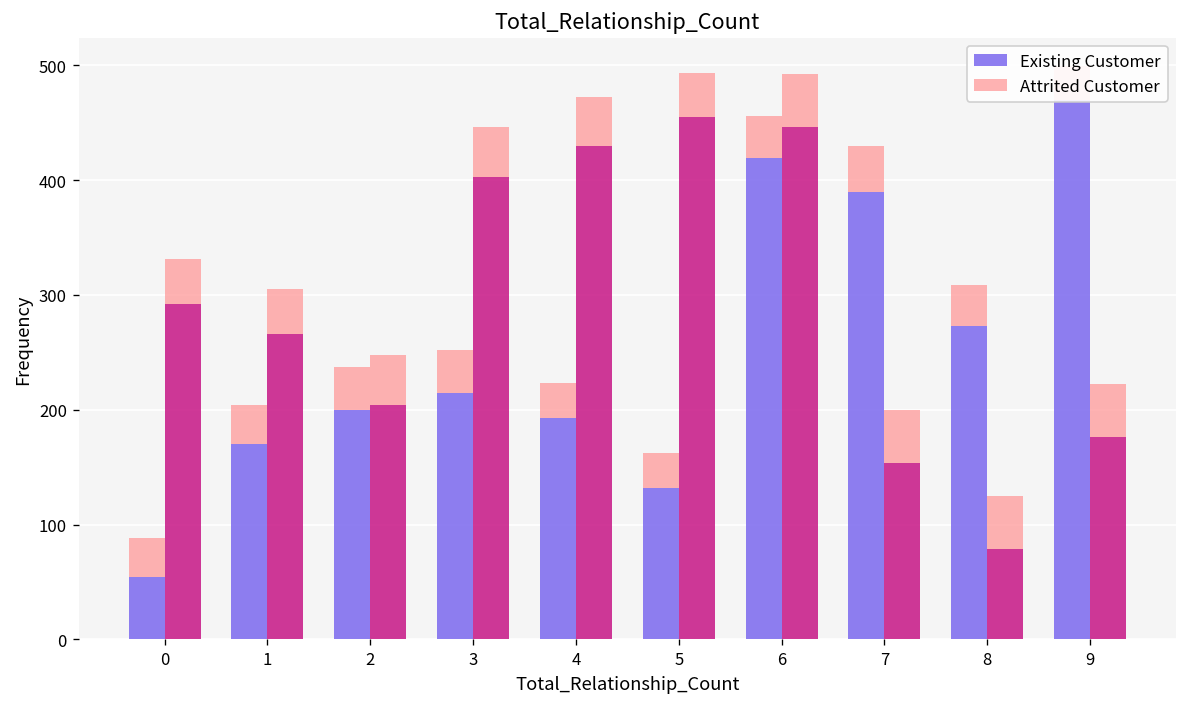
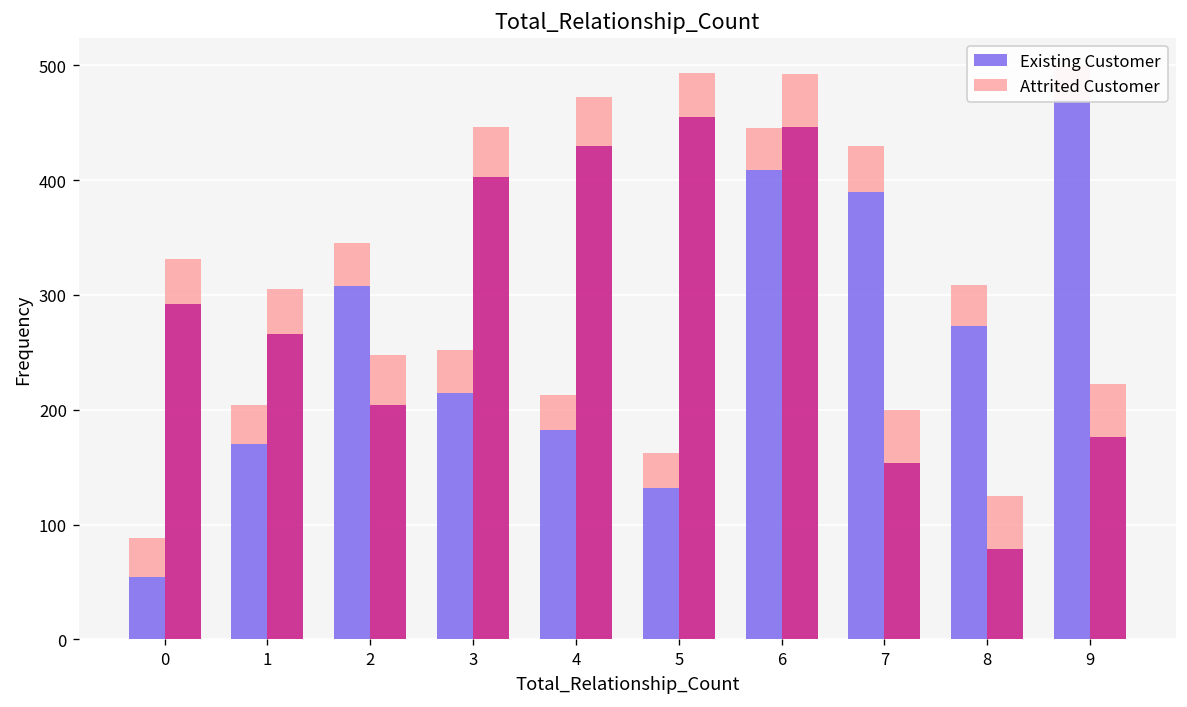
Existing Customer, 2: 200 -> 310
Existing Customer, 4: 190 -> 180
Existing Customer, 6: 420 -> 410
